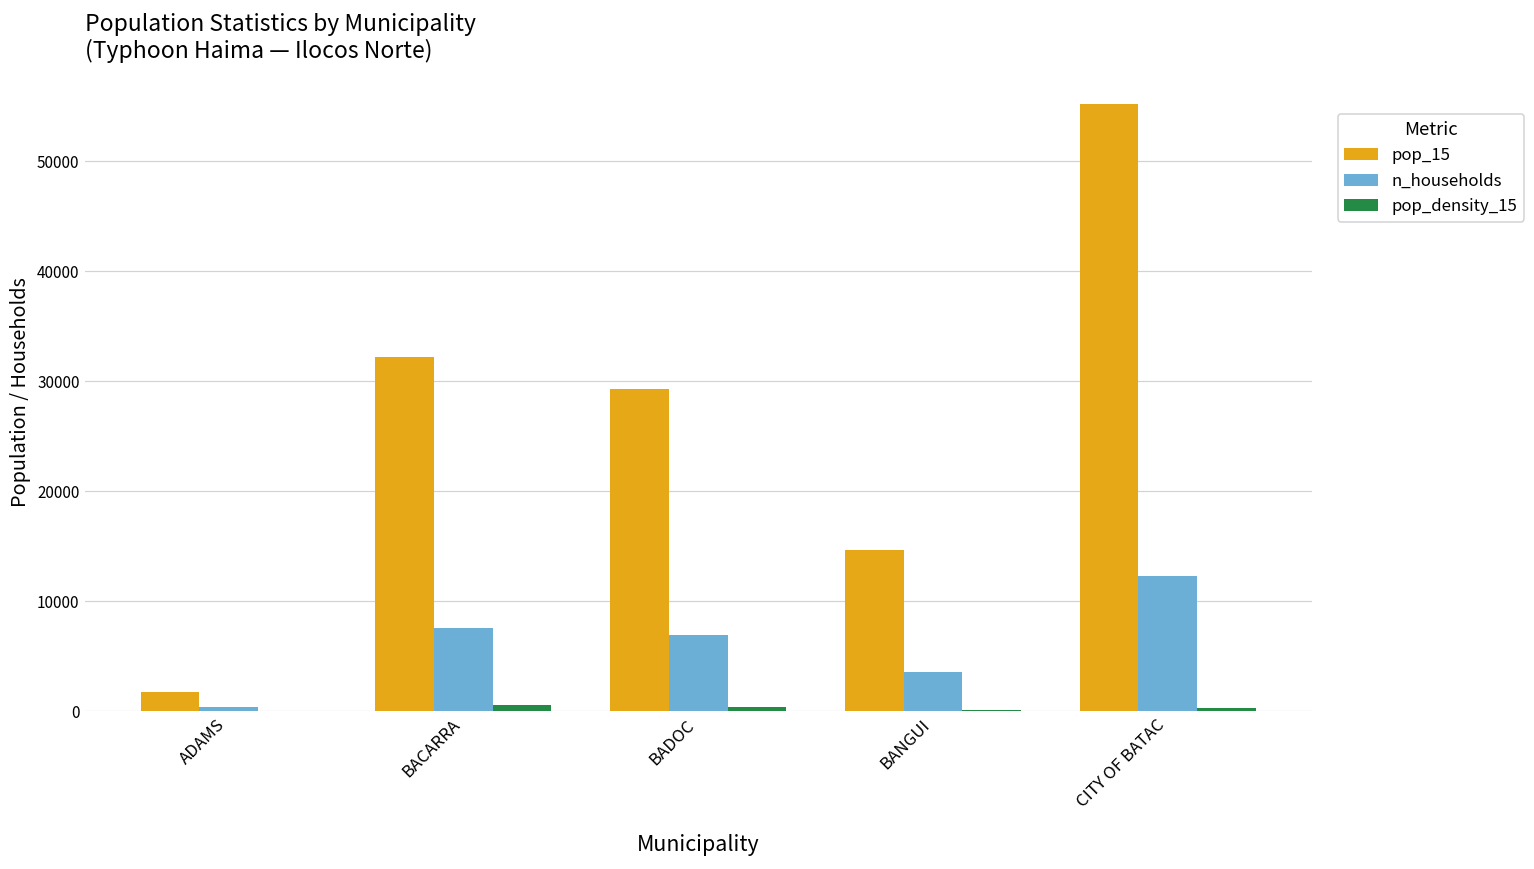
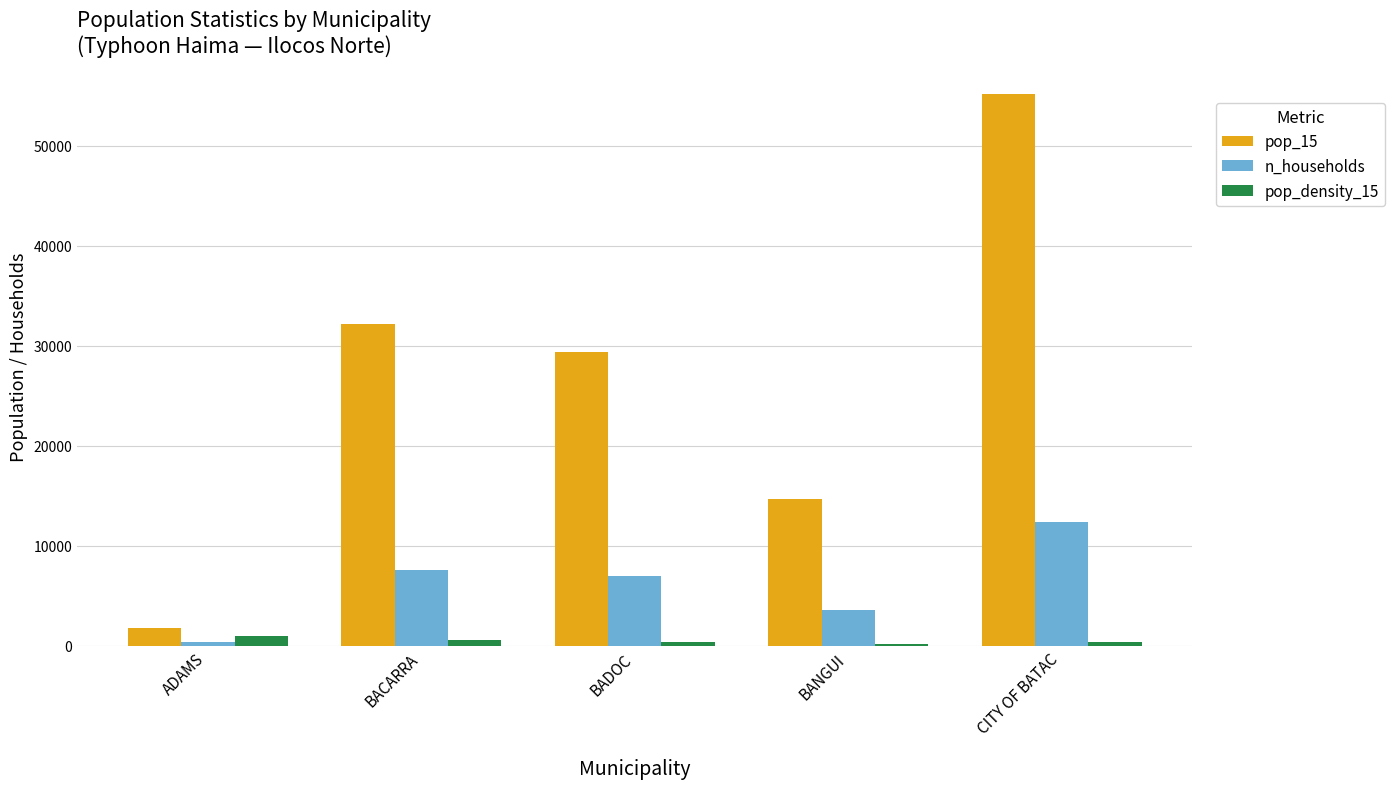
pop_density_15, ADAMS: 0 -> 1000
